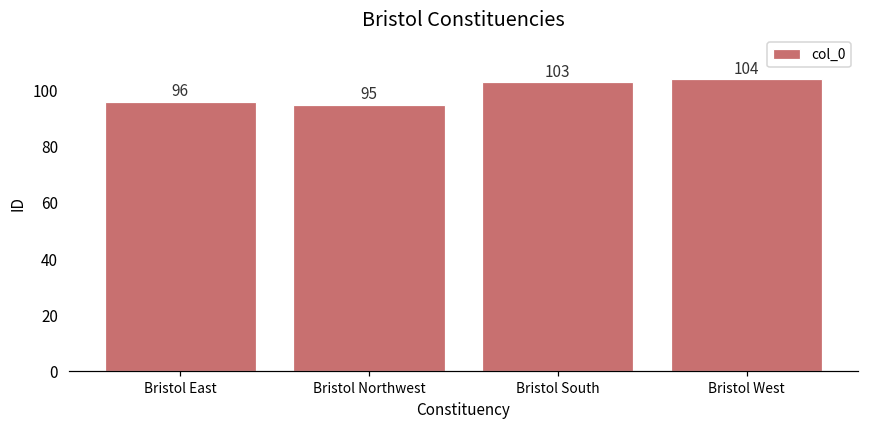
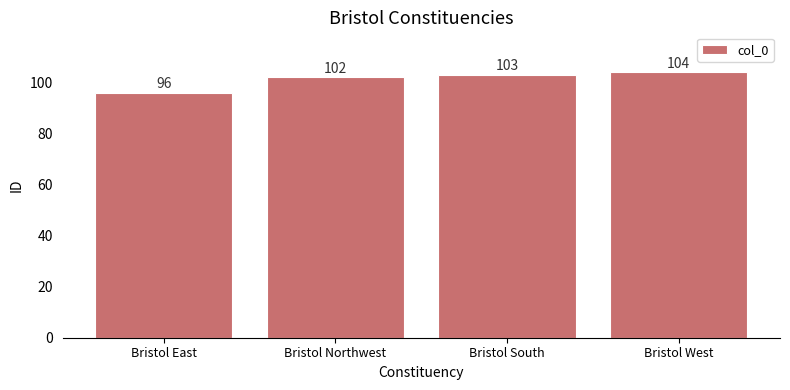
Bristol Northwest: 95 -> 102
